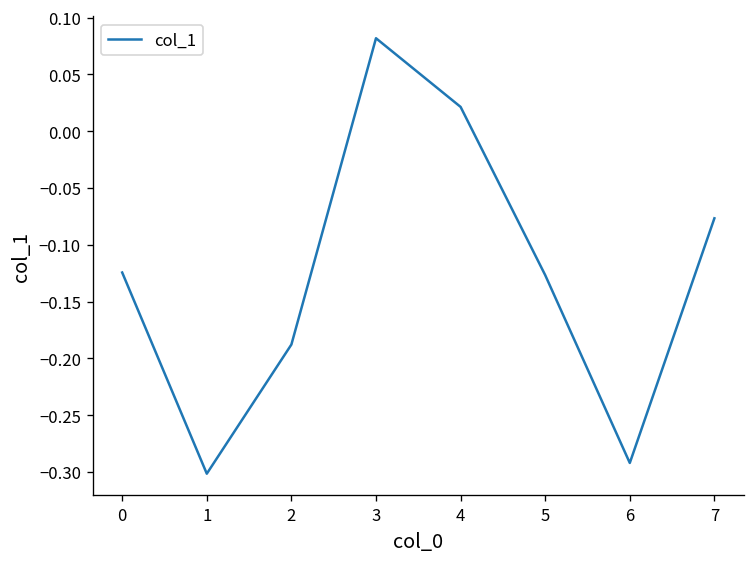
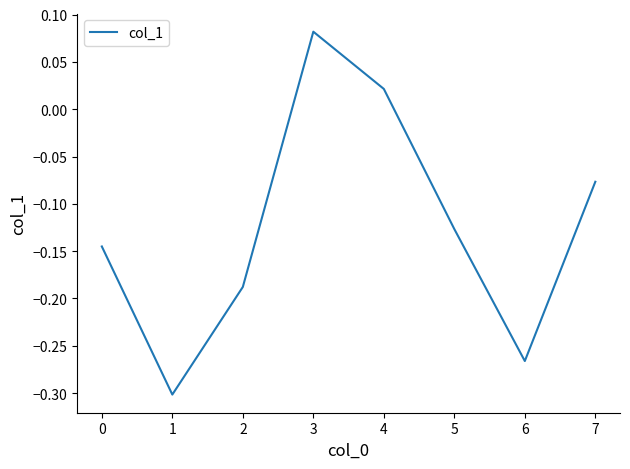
0: -0.12 -> -0.15
6: -0.29 -> -0.27
